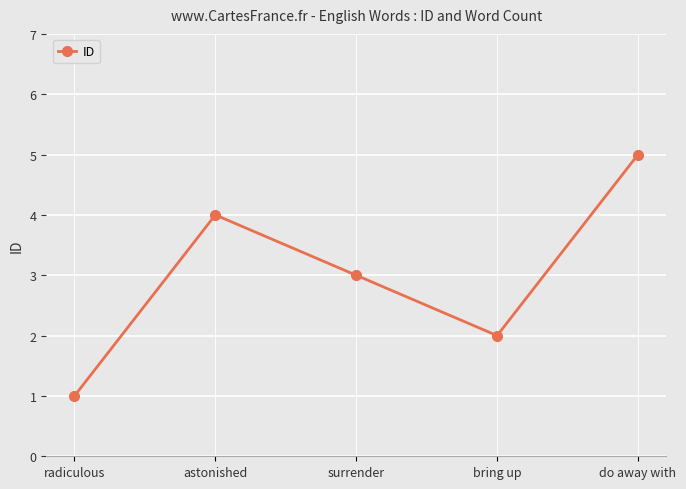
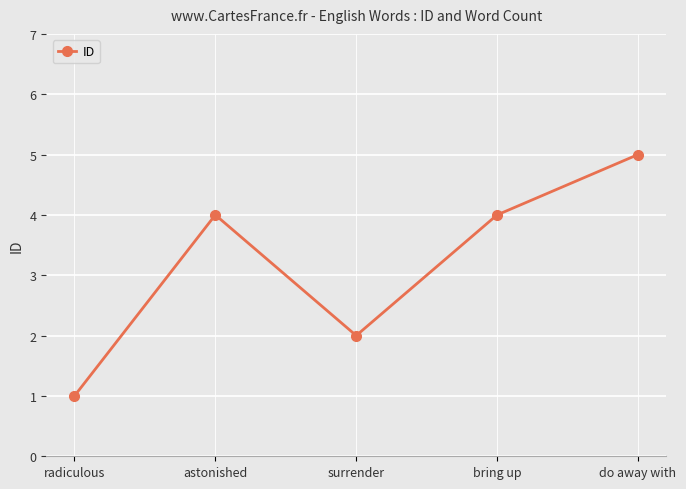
surrender: 3 -> 2
bring up: 2 -> 4
